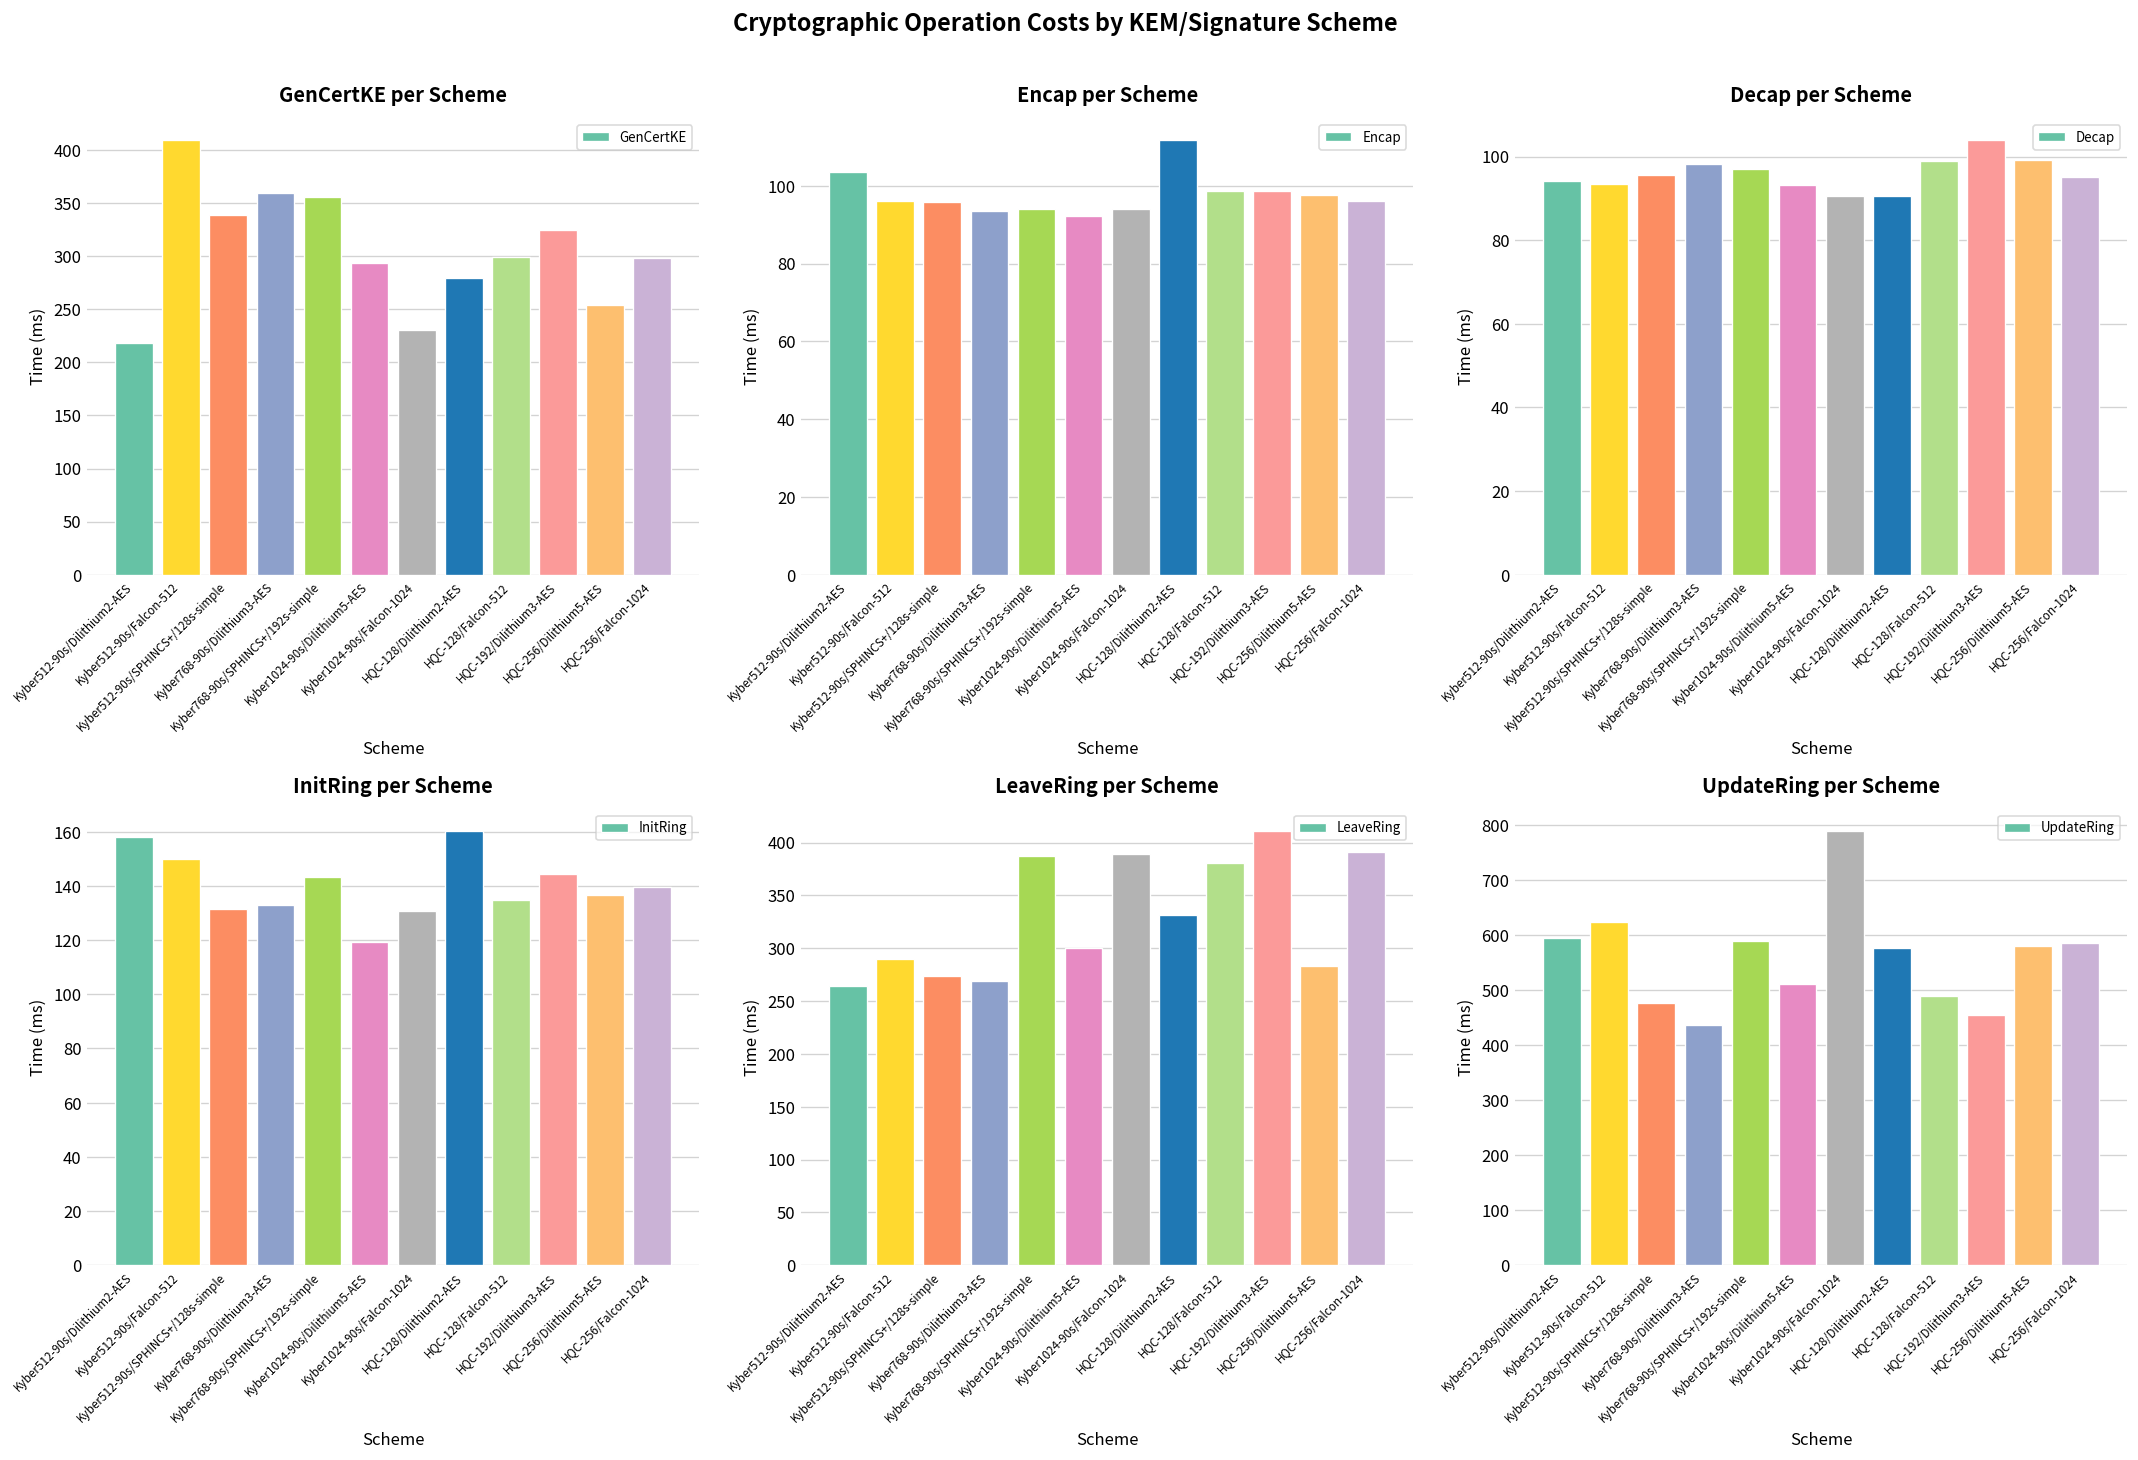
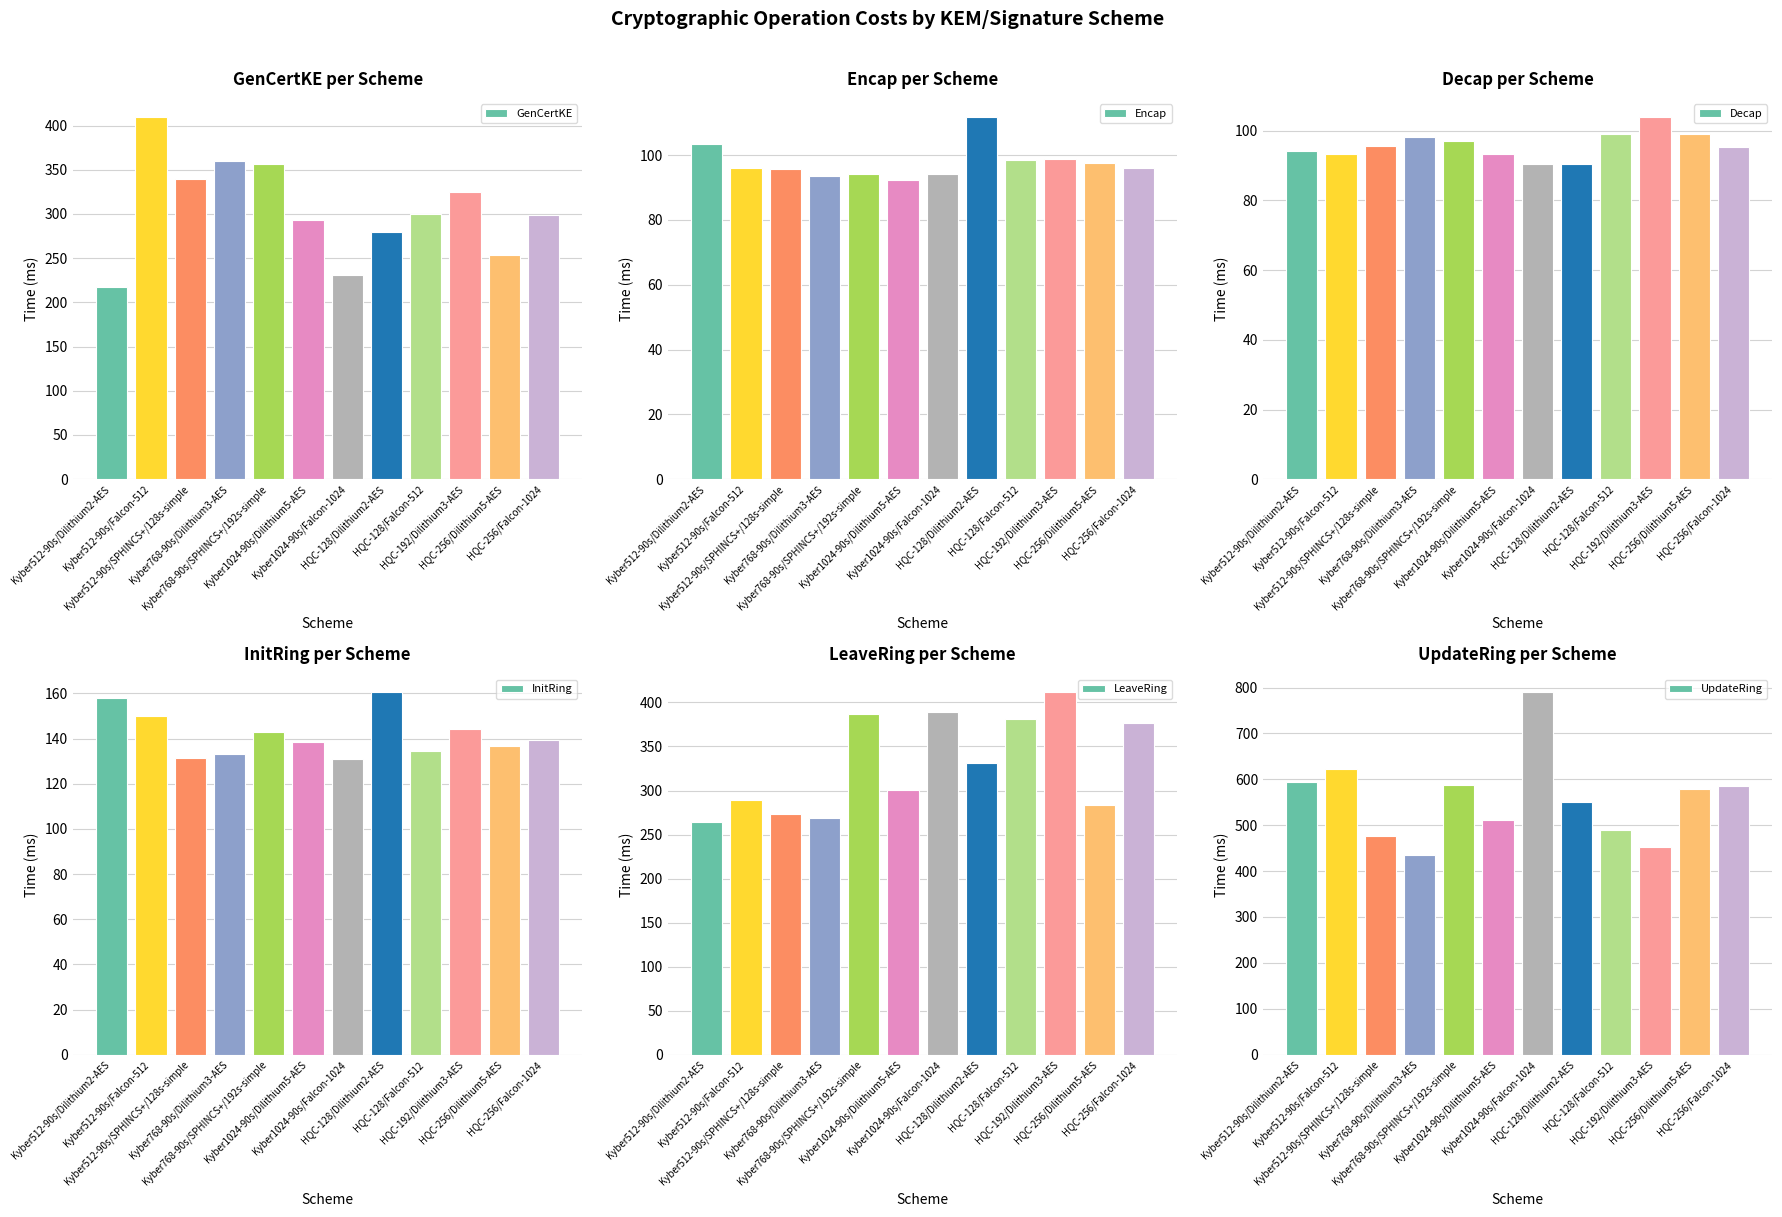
InitRing per Scheme, Kyber1024-90s/Dilithium5-AES: 119 -> 138
LeaveRing per Scheme, HQC-256/Falcon-1024: 390 -> 380
UpdateRing per Scheme, HQC-128/Dilithium2-AES: 580 -> 550
